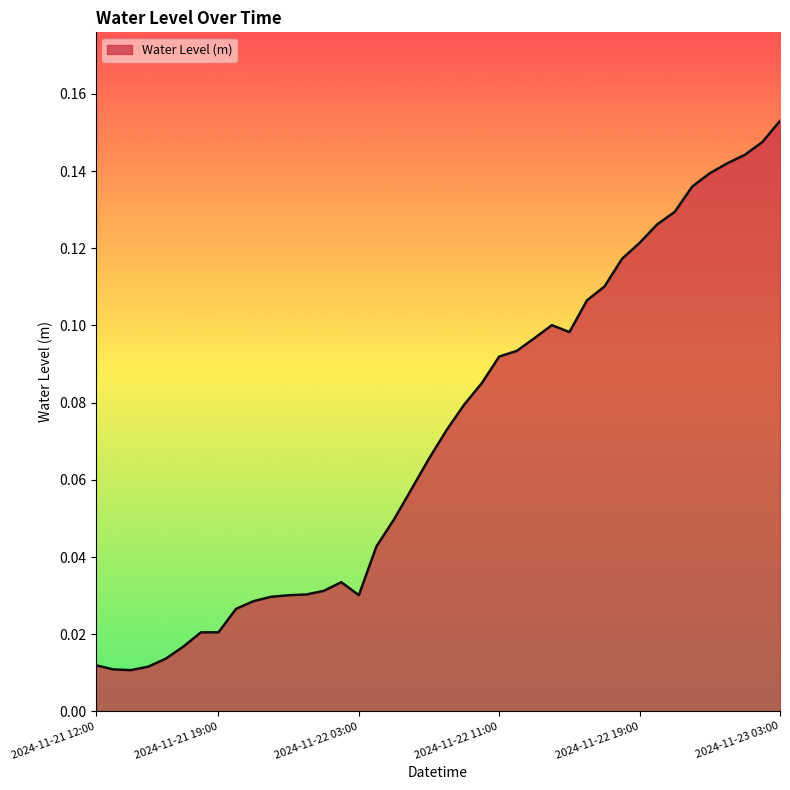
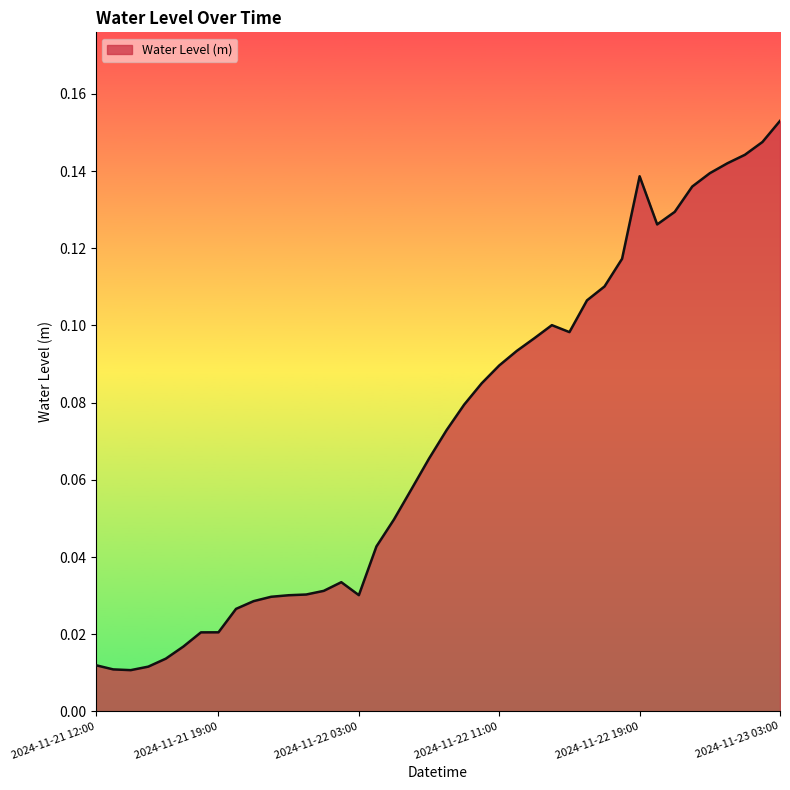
2024-11-22 11:00: 0.092 -> 0.090
2024-11-22 19:00: 0.121 -> 0.139
